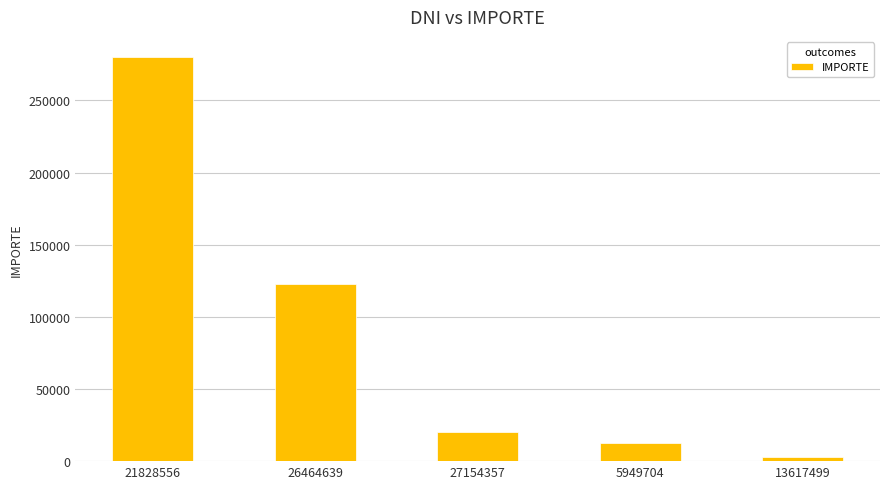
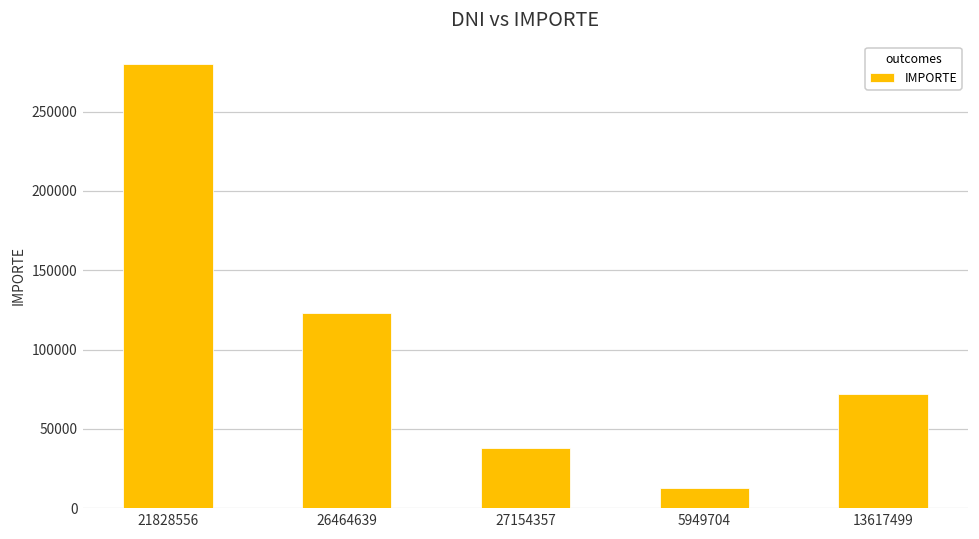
27154357: 20000 -> 38000
13617499: 3000 -> 72000
